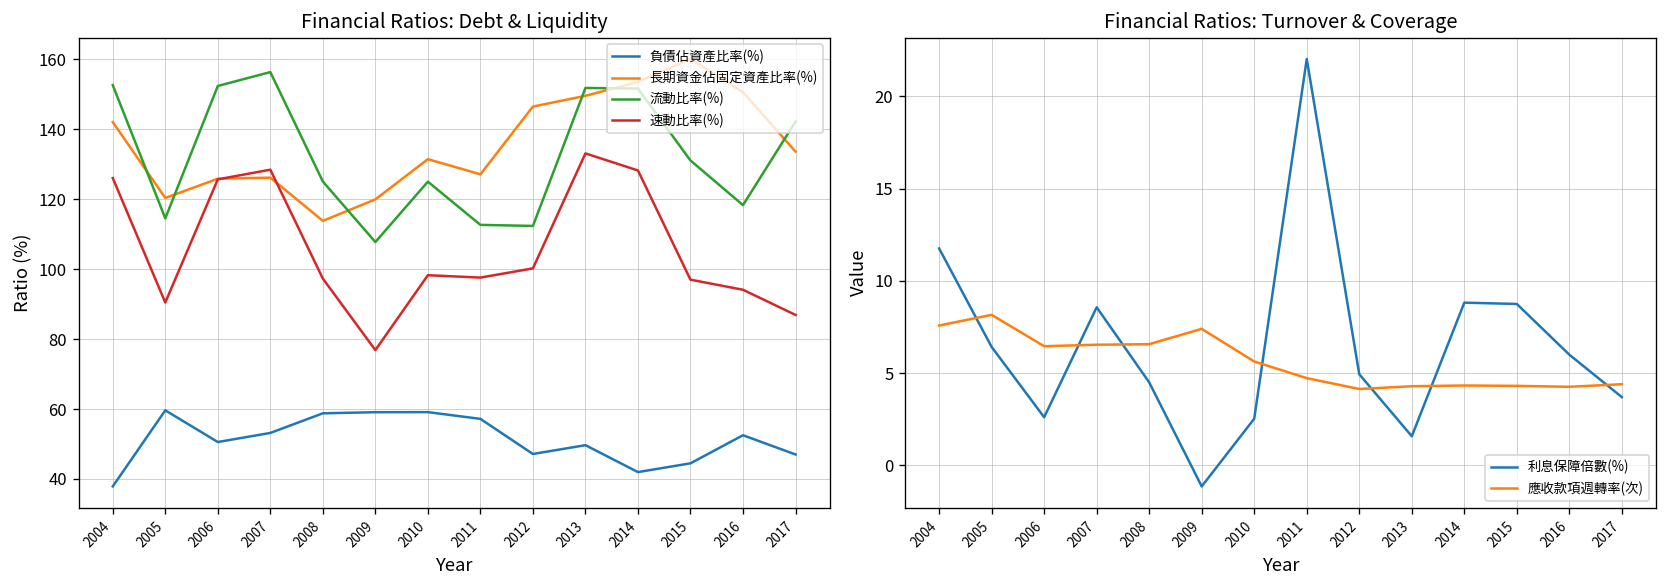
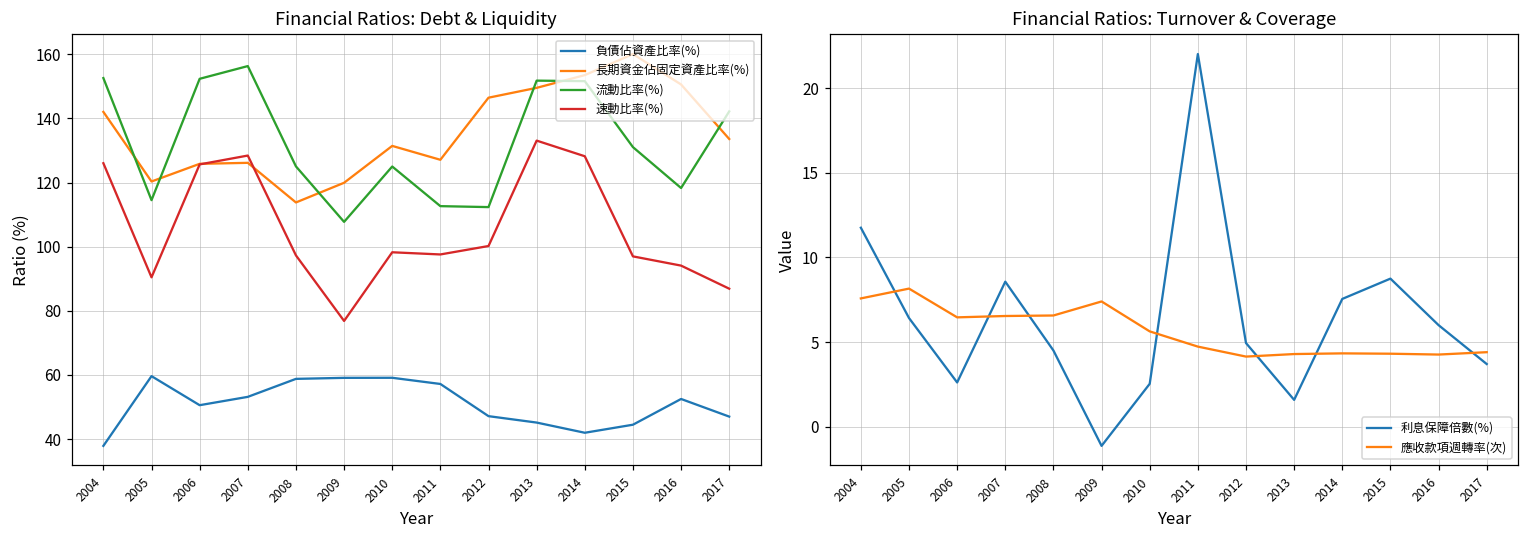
Financial Ratios: Debt & Liquidity, 負債佔資產比率(%), 2013: 50 -> 45
Financial Ratios: Turnover & Coverage, 利息保障倍數(%), 2014: 8.8 -> 7.6
